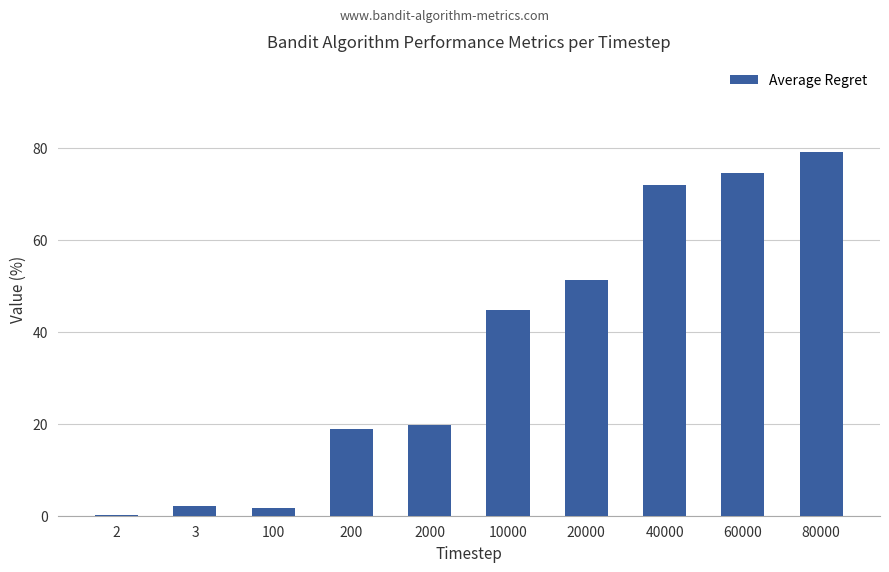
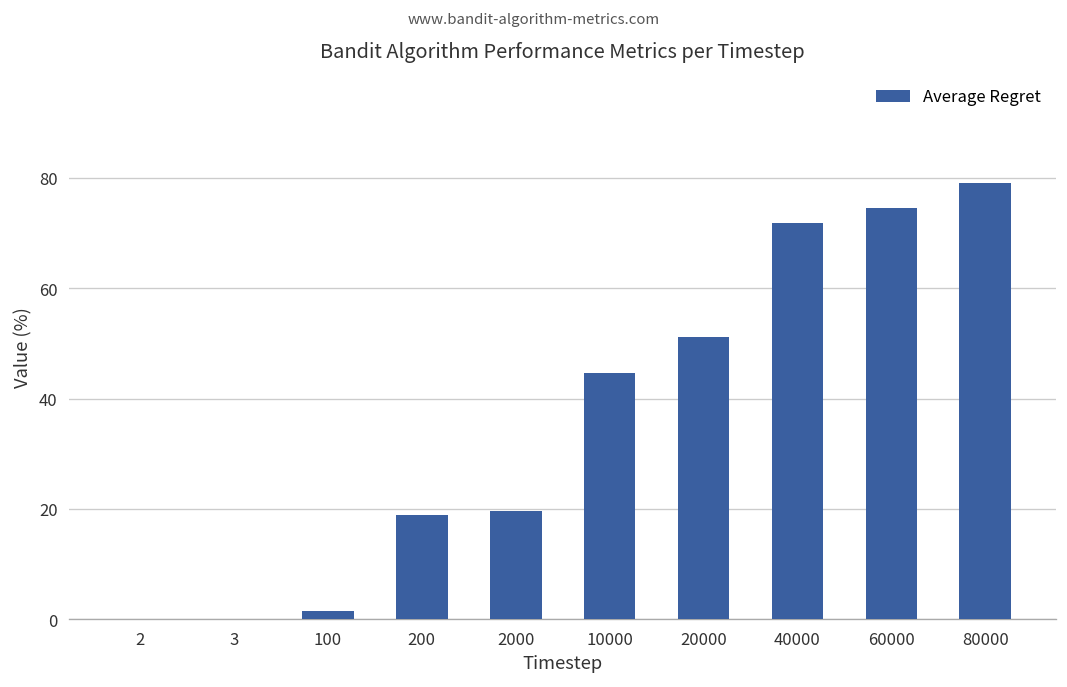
3: 2 -> 0
